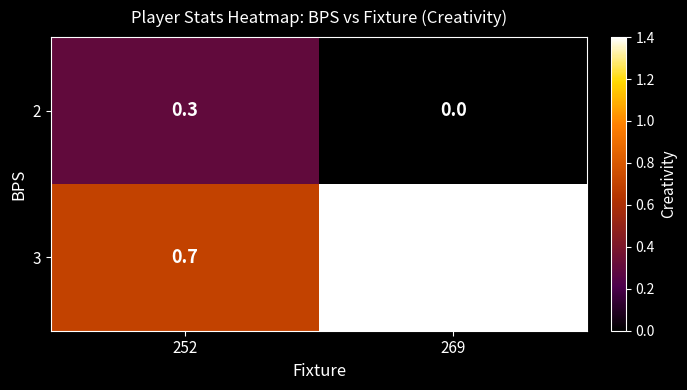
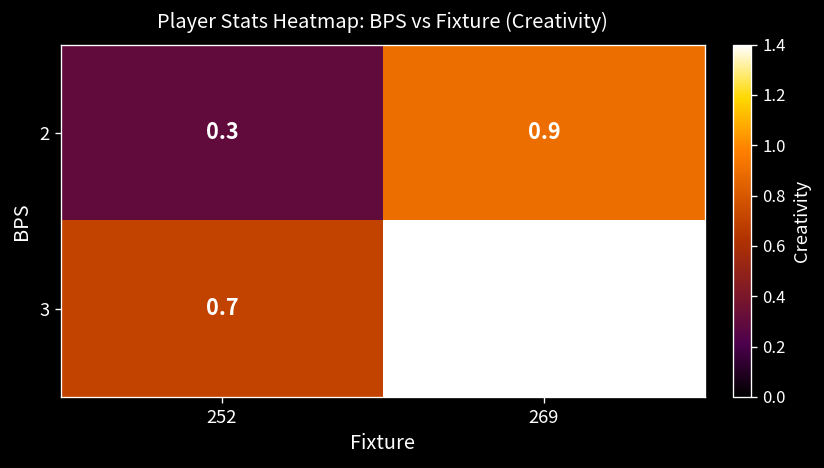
2, 269: 0.0 -> 0.9
